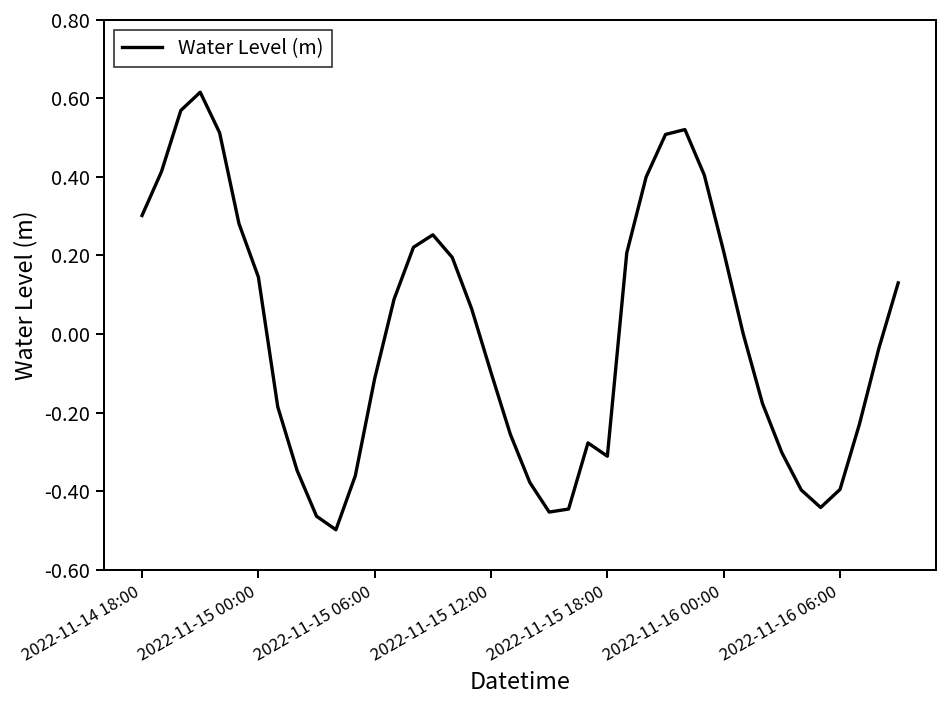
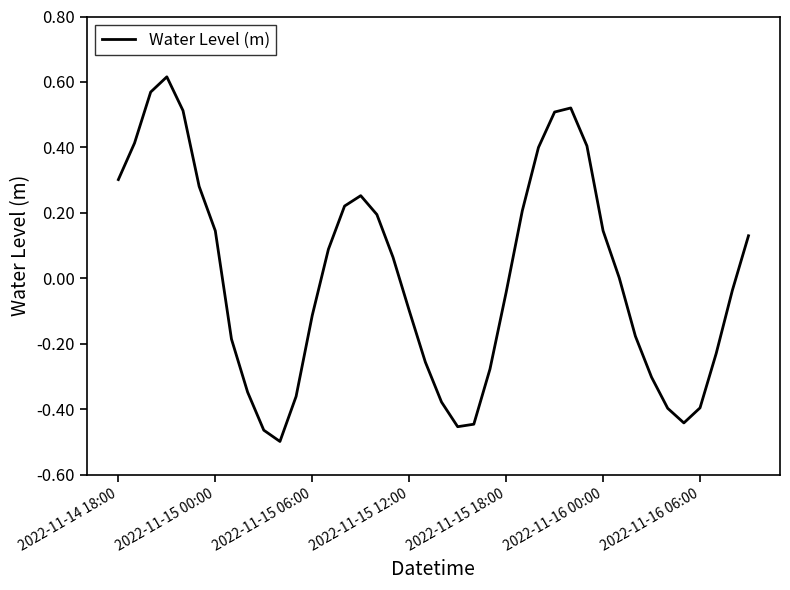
2022-11-15 18:00: -0.31 -> -0.04
2022-11-16 00:00: 0.21 -> 0.15
